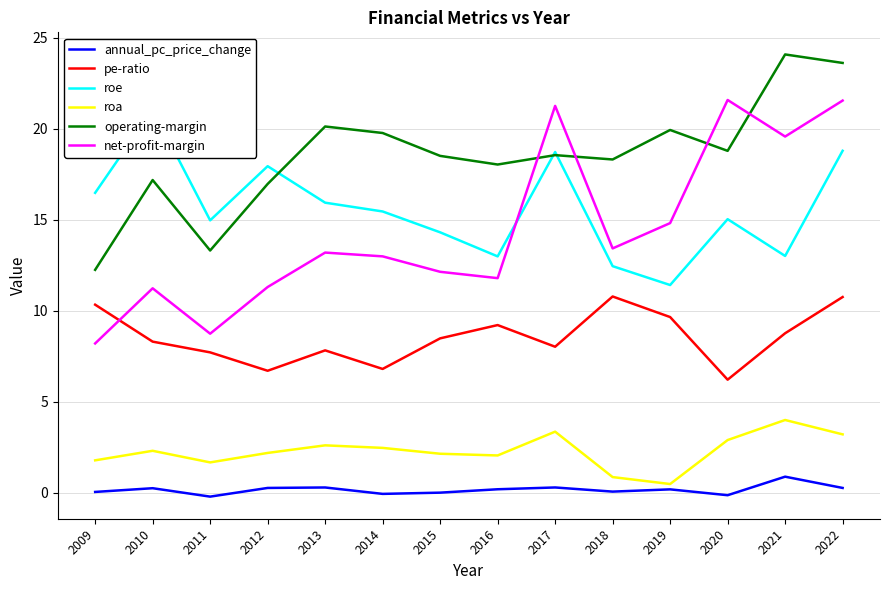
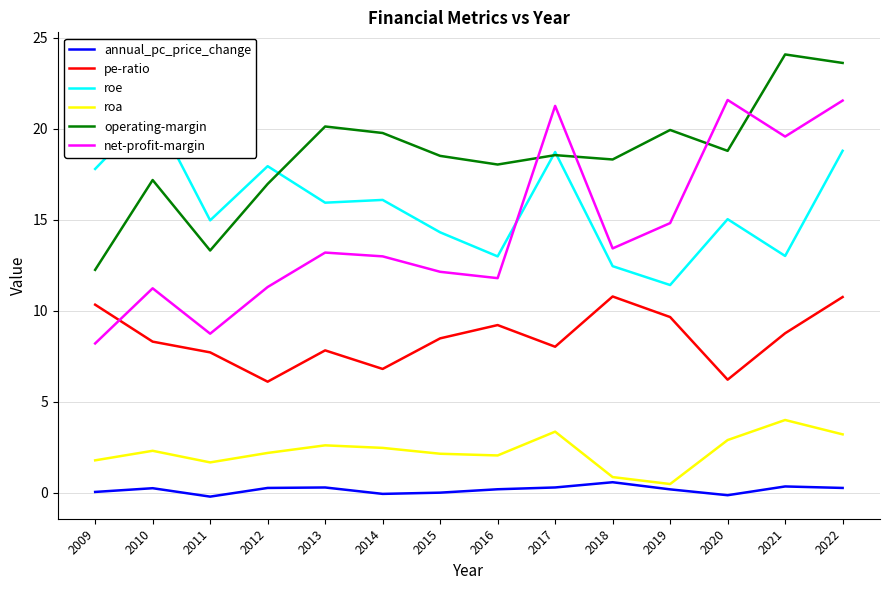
roe, 2009: 16.5 -> 17.8
pe-ratio, 2012: 6.7 -> 6.1
roe, 2014: 15.4 -> 16.1
annual_pc_price_change, 2018: 0.1 -> 0.6
annual_pc_price_change, 2021: 0.9 -> 0.3
